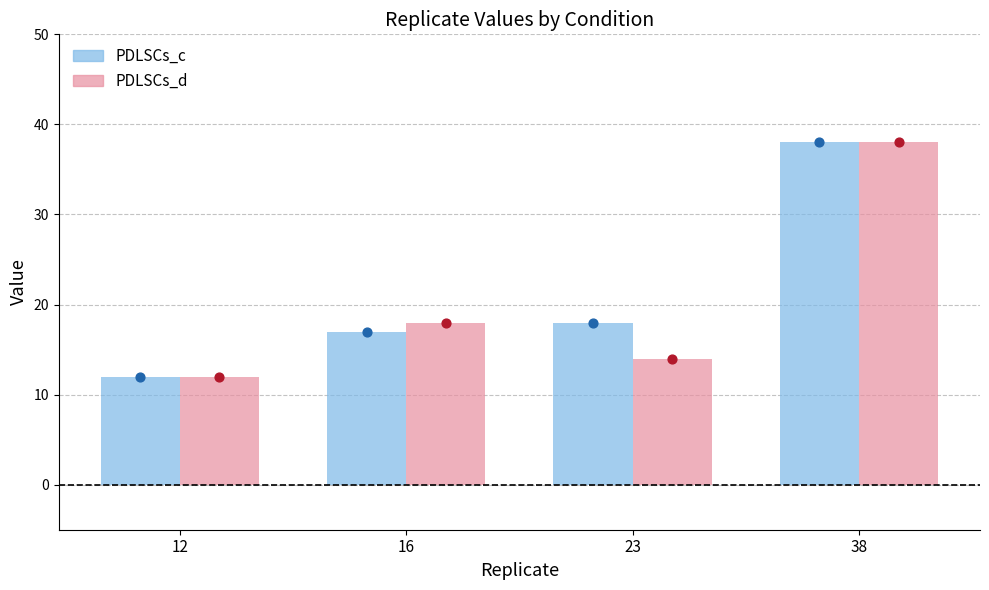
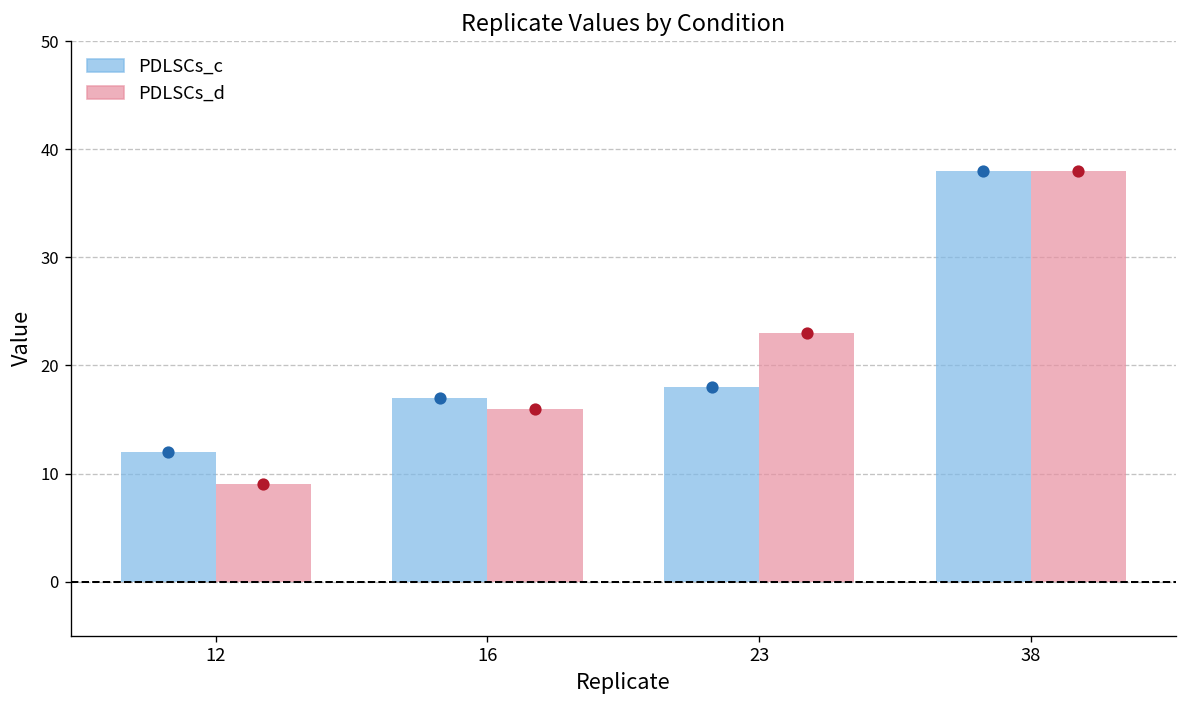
PDLSCs_d, 12: 12 -> 9
PDLSCs_d, 16: 18 -> 16
PDLSCs_d, 23: 14 -> 23
